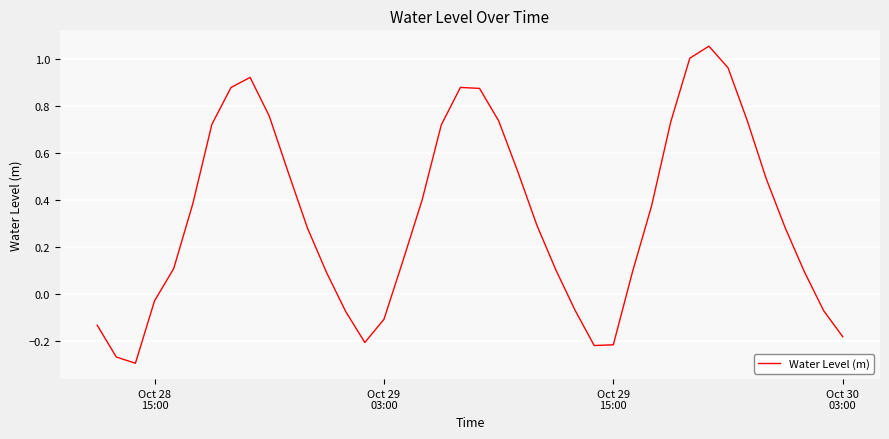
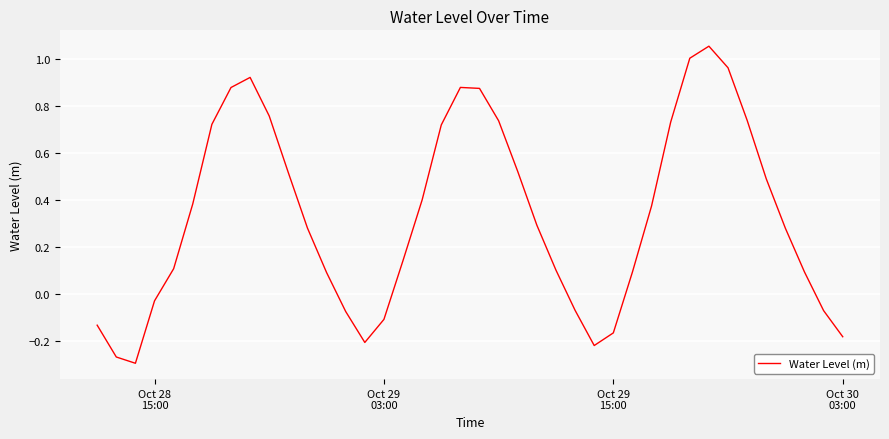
Oct 29 15:00: -0.22 -> -0.17
